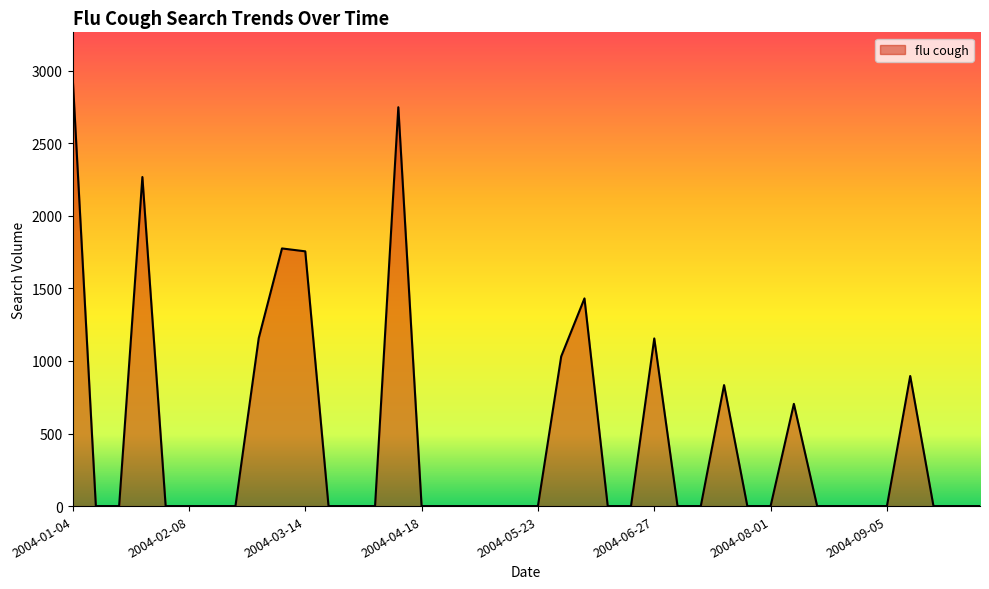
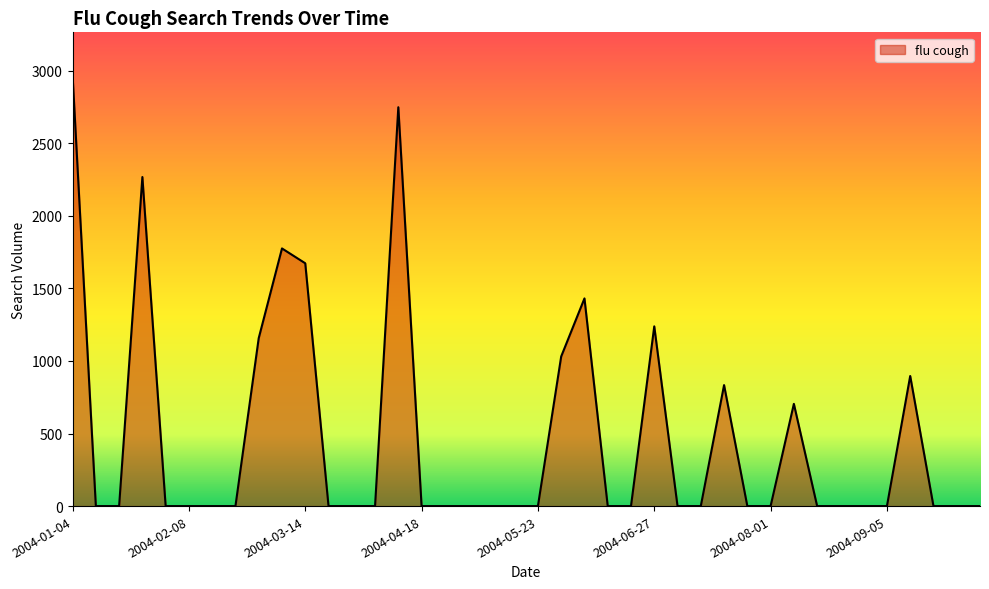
2004-03-14: 1750 -> 1670
2004-06-27: 1150 -> 1240
